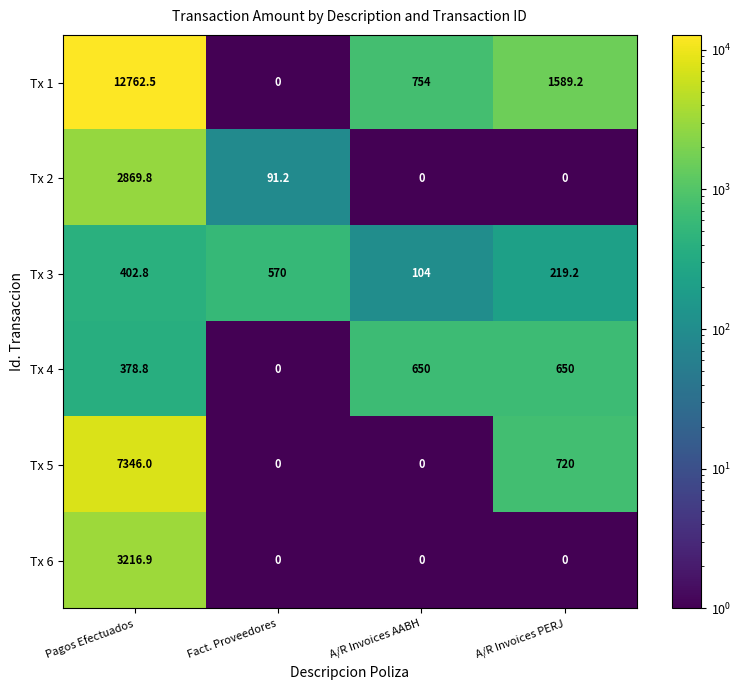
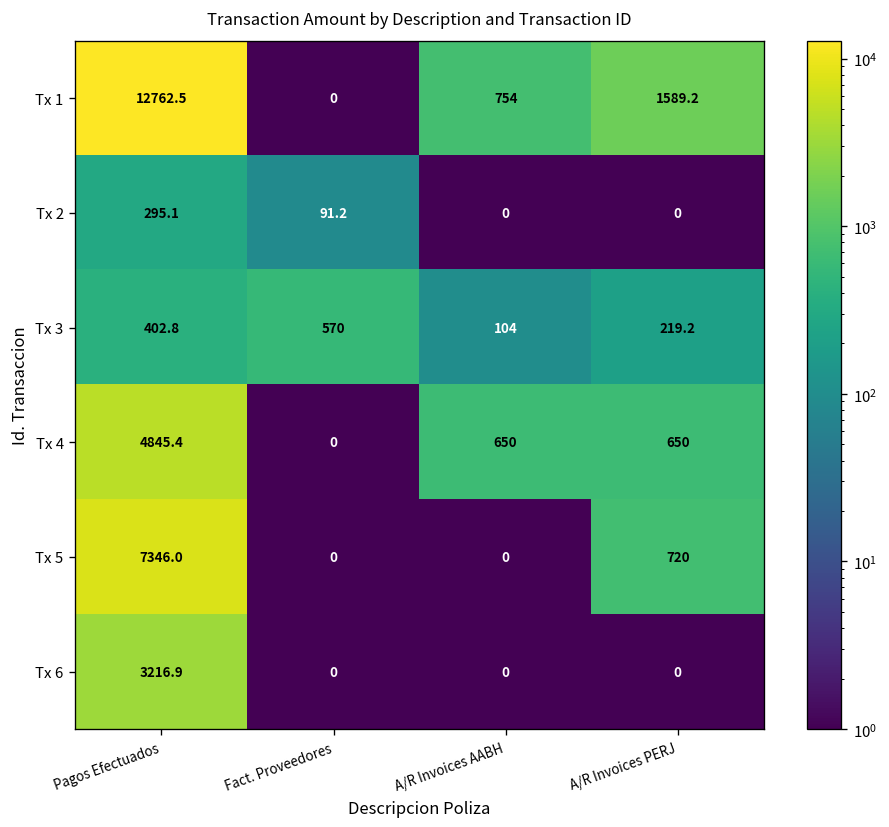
Tx 2, Pagos Efectuados: 2869.8 -> 295.1
Tx 4, Pagos Efectuados: 378.8 -> 4845.4
